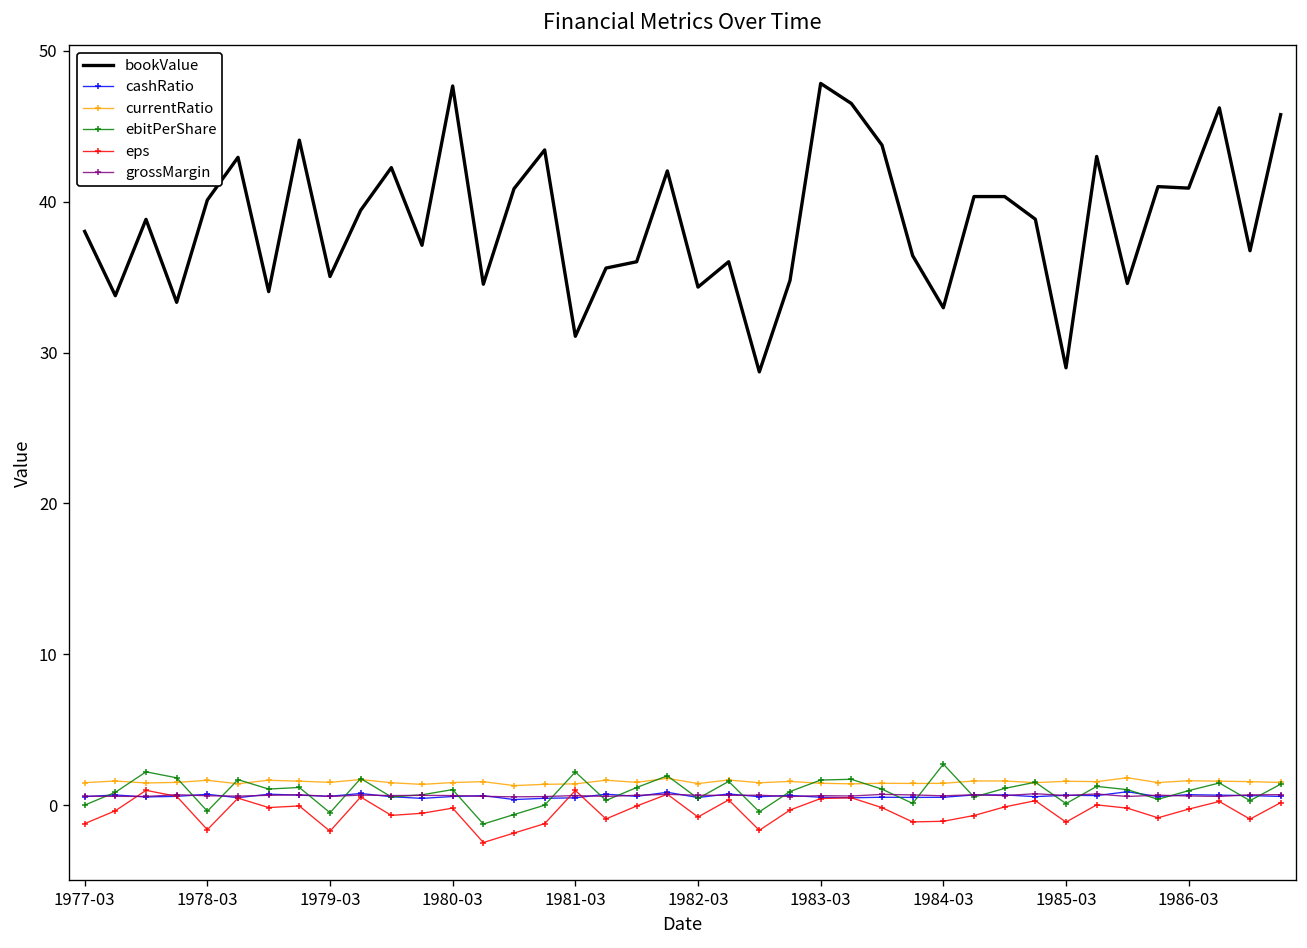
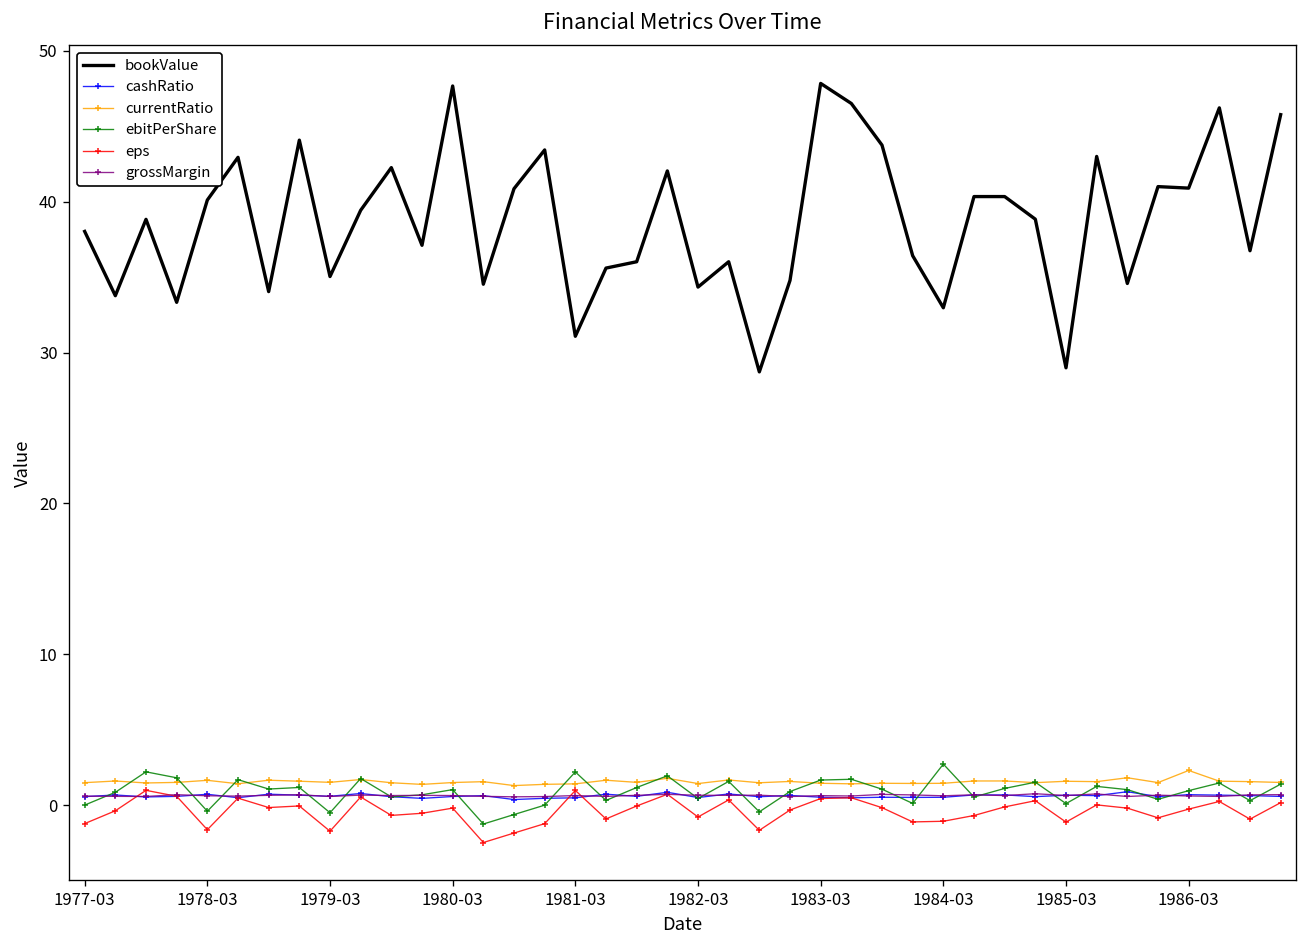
currentRatio, 1986-03: 1.6 -> 2.3
